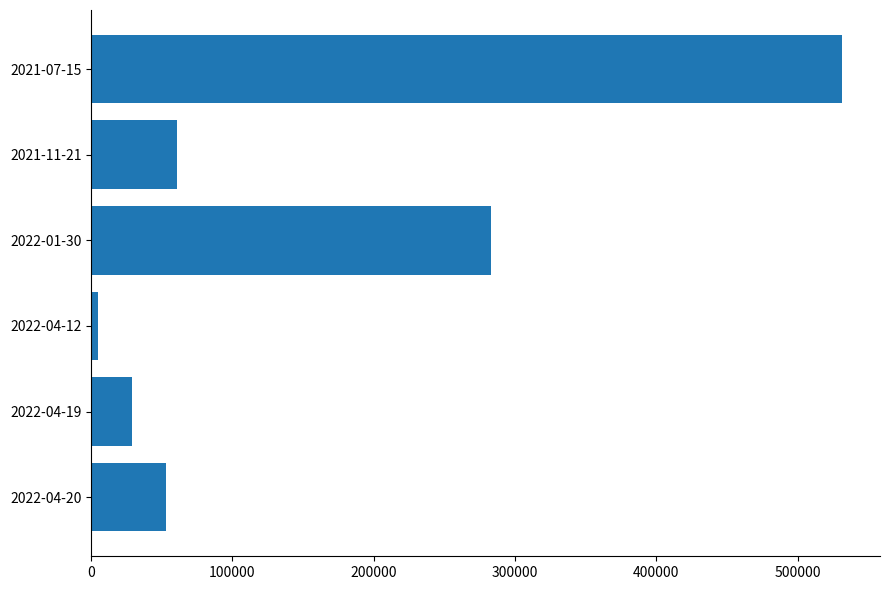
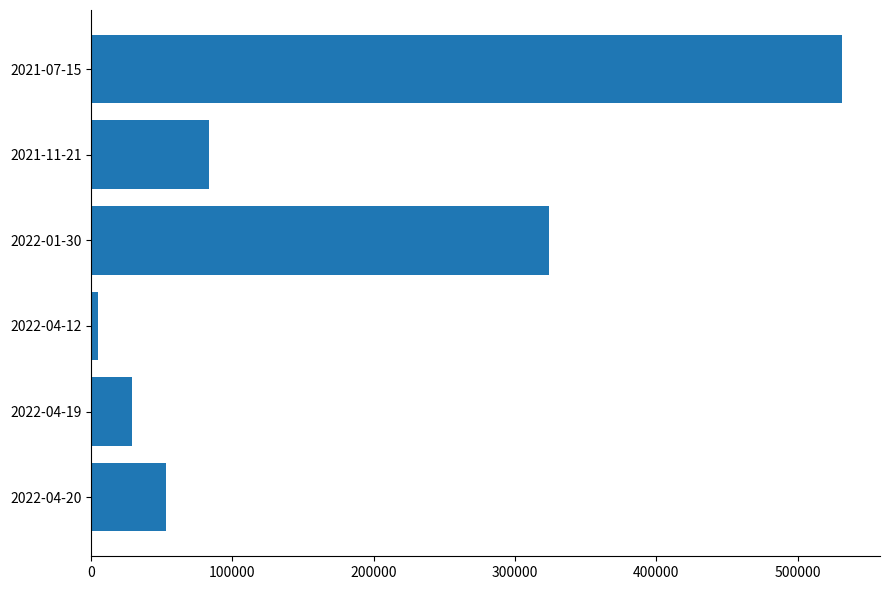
2021-11-21: 61000 -> 83000
2022-01-30: 283000 -> 324000
